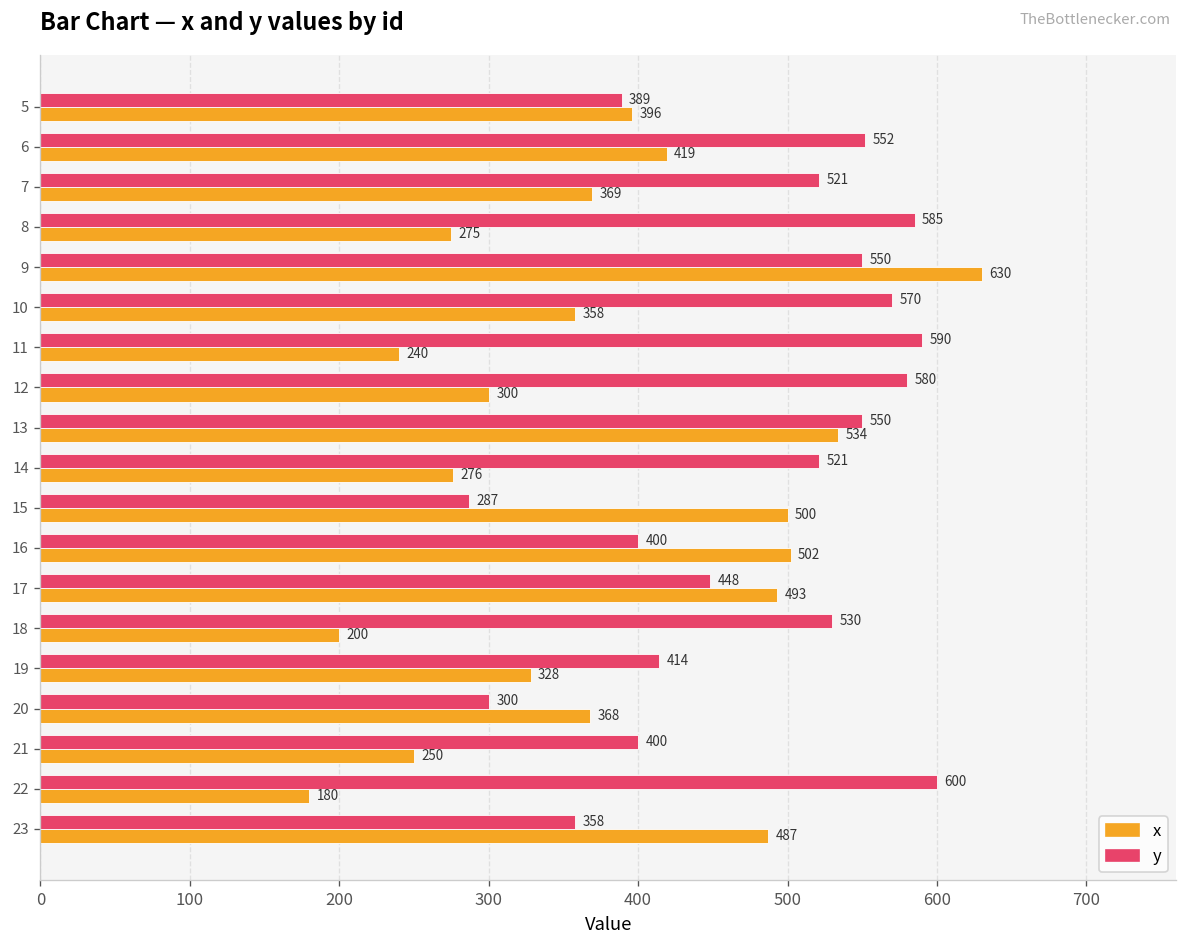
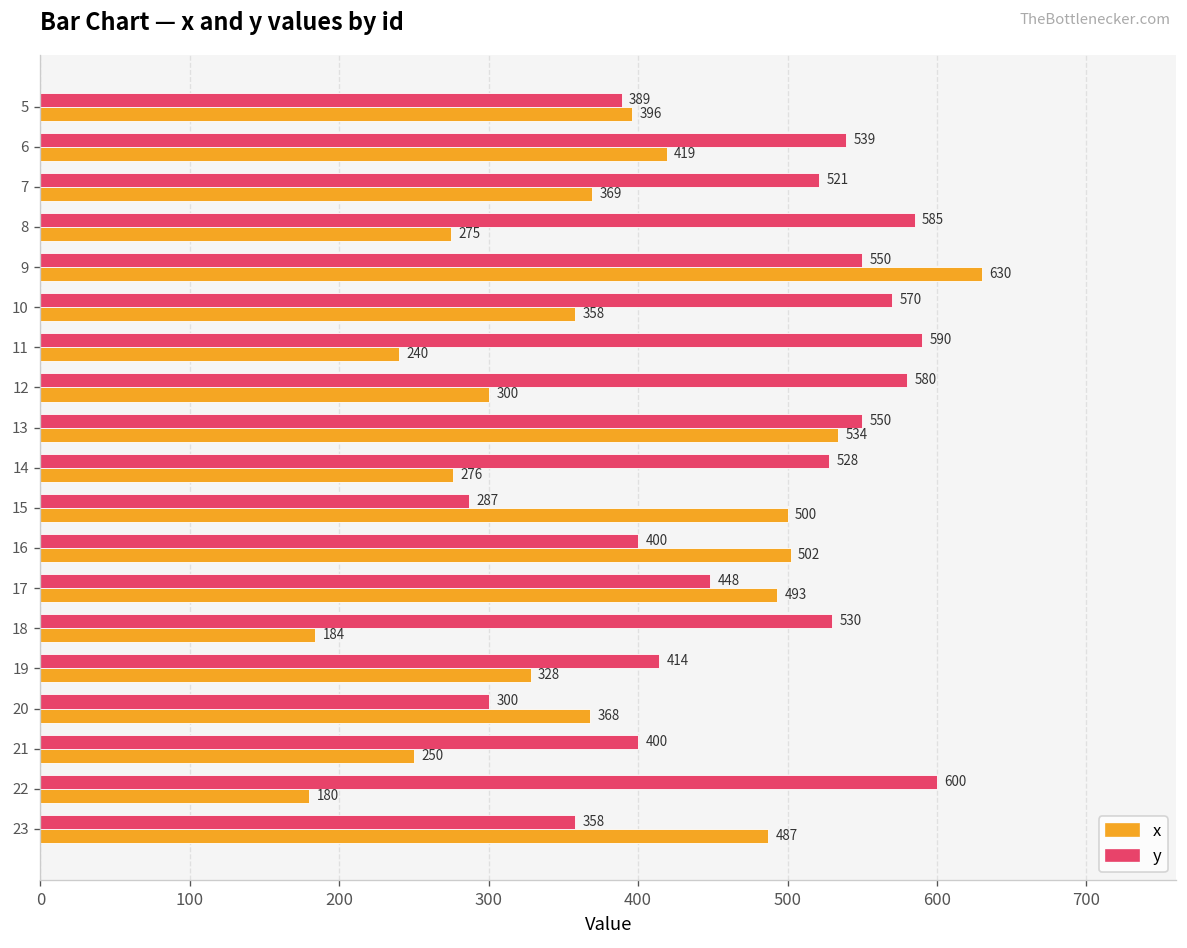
y, 6: 552 -> 539
y, 14: 521 -> 528
x, 18: 200 -> 184
